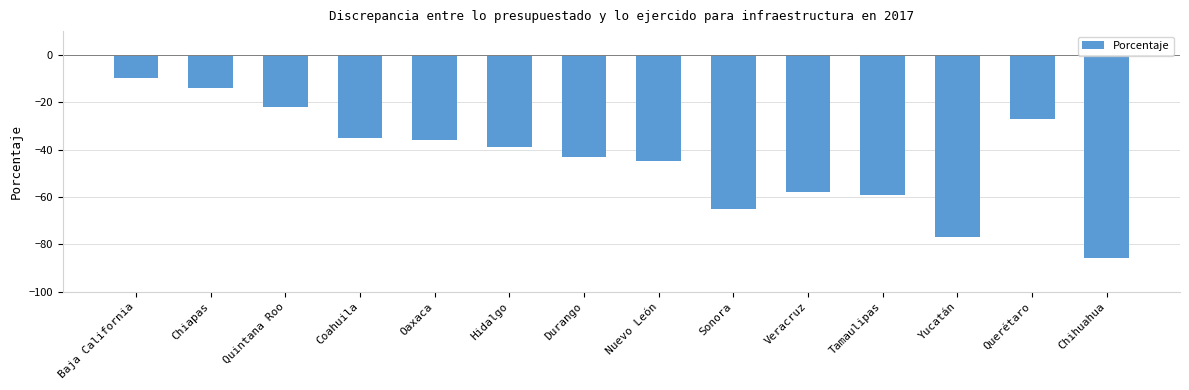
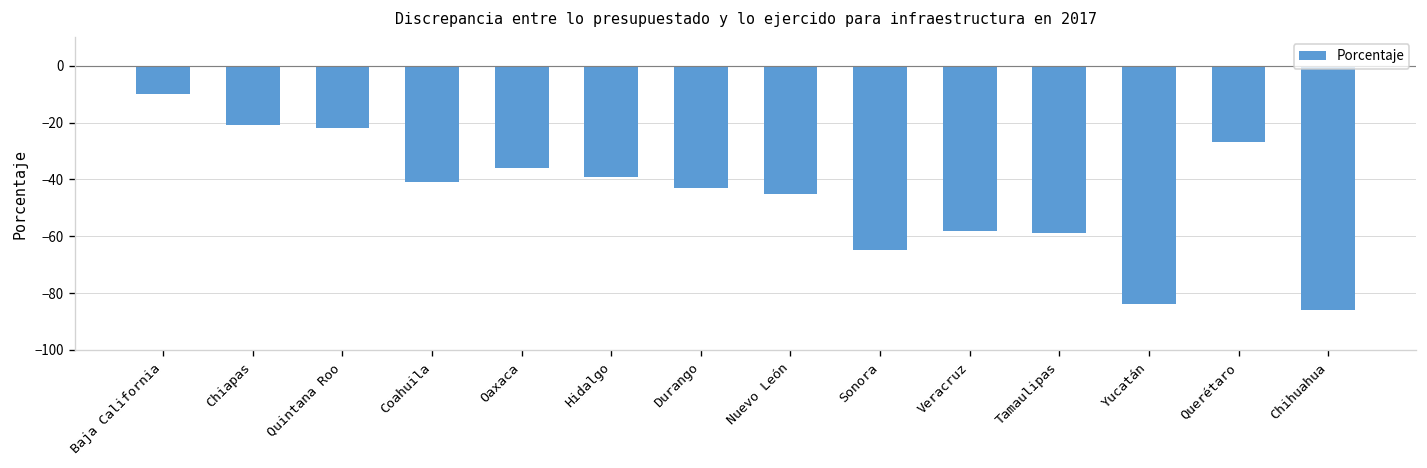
Chiapas: -14 -> -21
Coahuila: -35 -> -41
Yucatán: -77 -> -84
